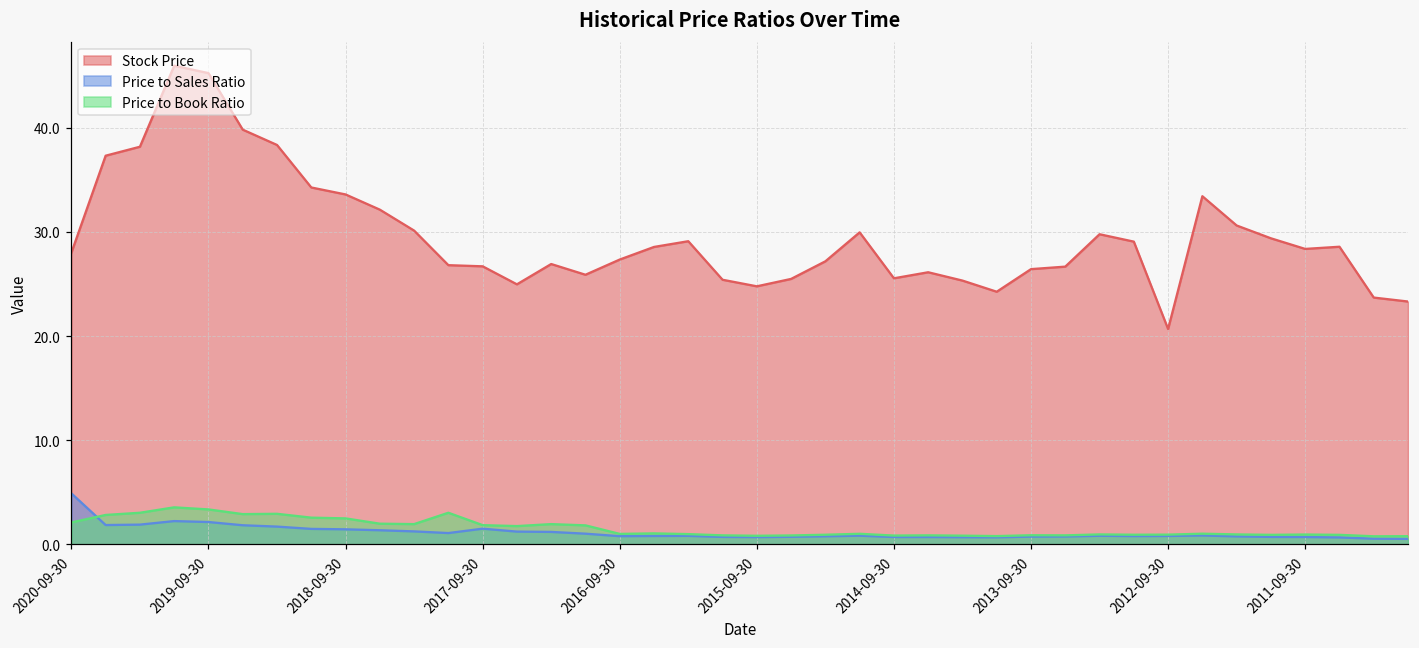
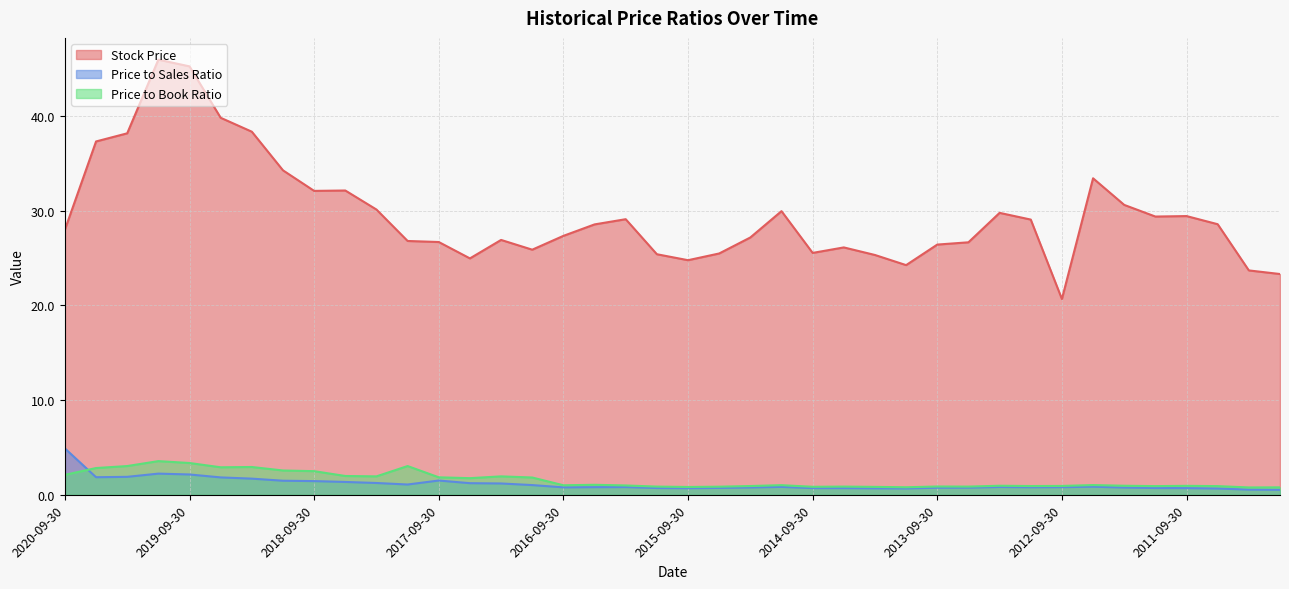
Stock Price, 2018-09-30: 34 -> 32
Stock Price, 2011-09-30: 28 -> 29
